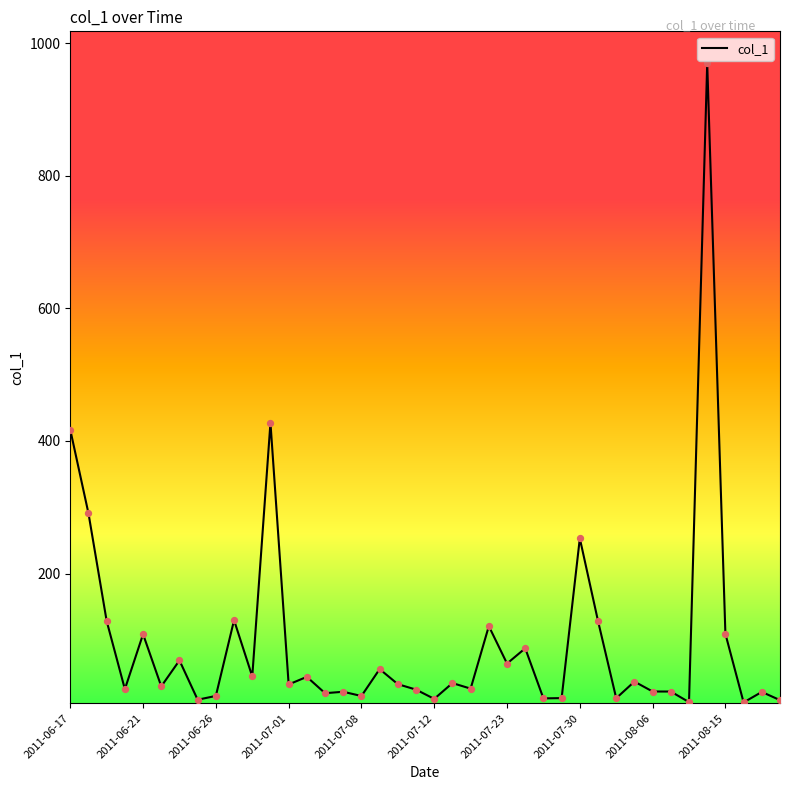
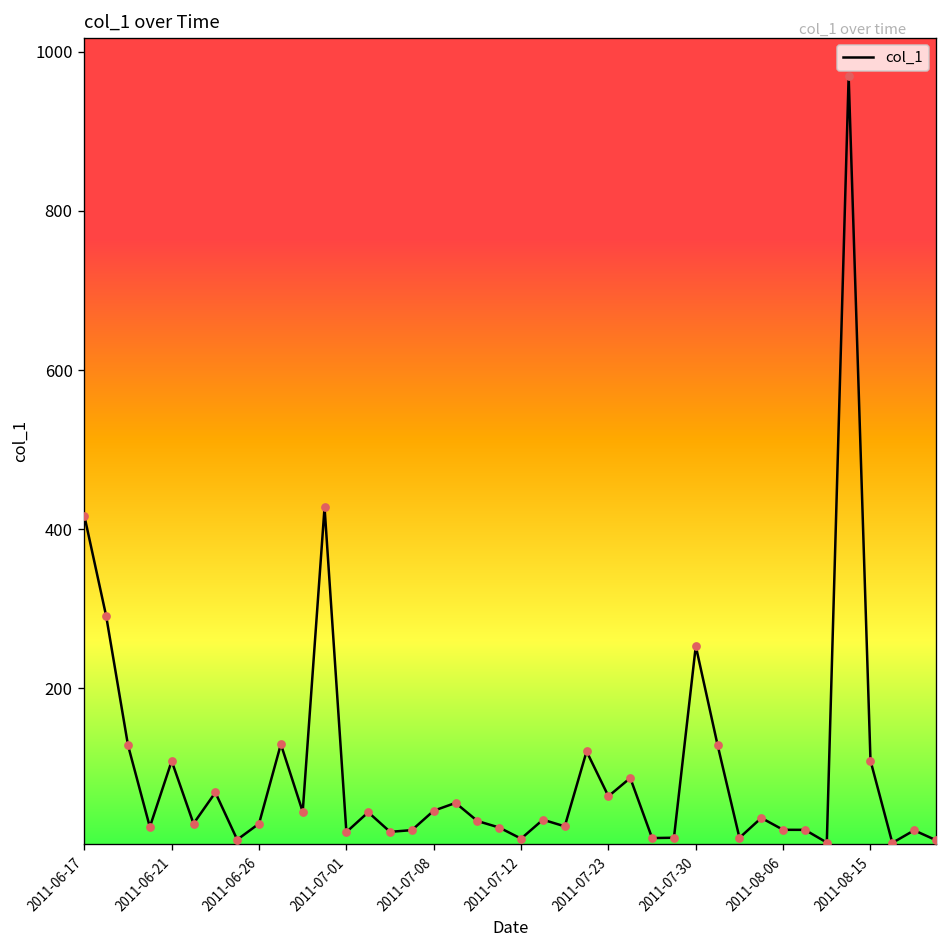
2011-06-26: 20 -> 30
2011-07-01: 30 -> 20
2011-07-08: 20 -> 50
